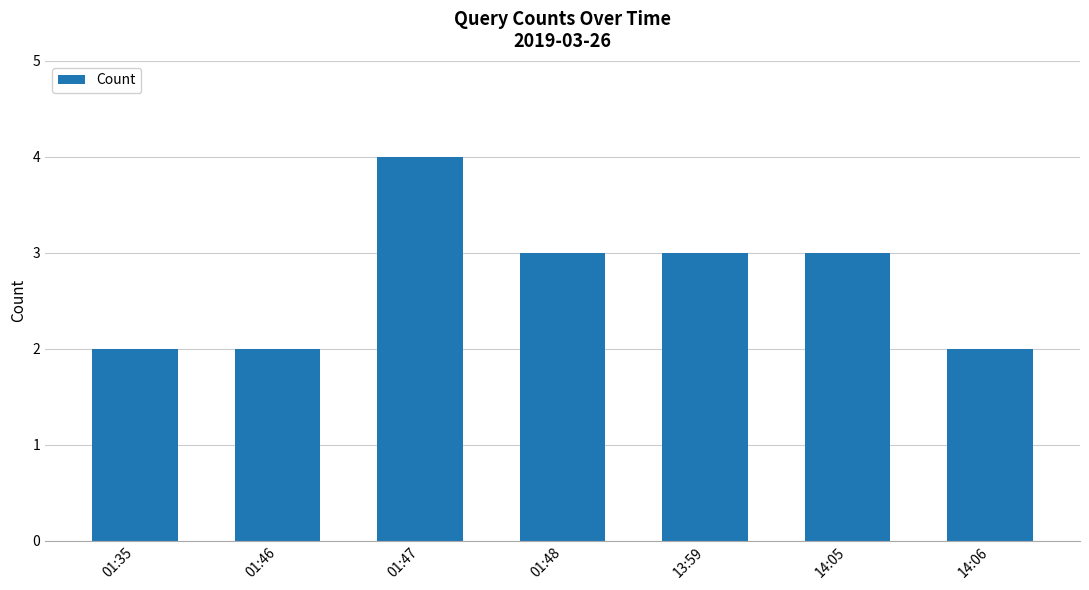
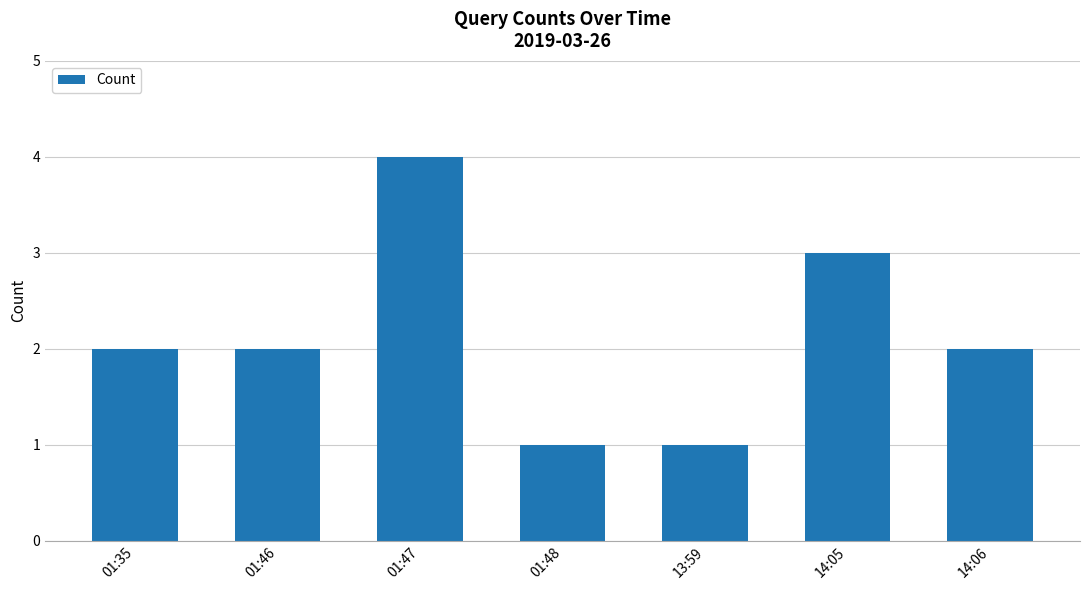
01:48: 3 -> 1
13:59: 3 -> 1
